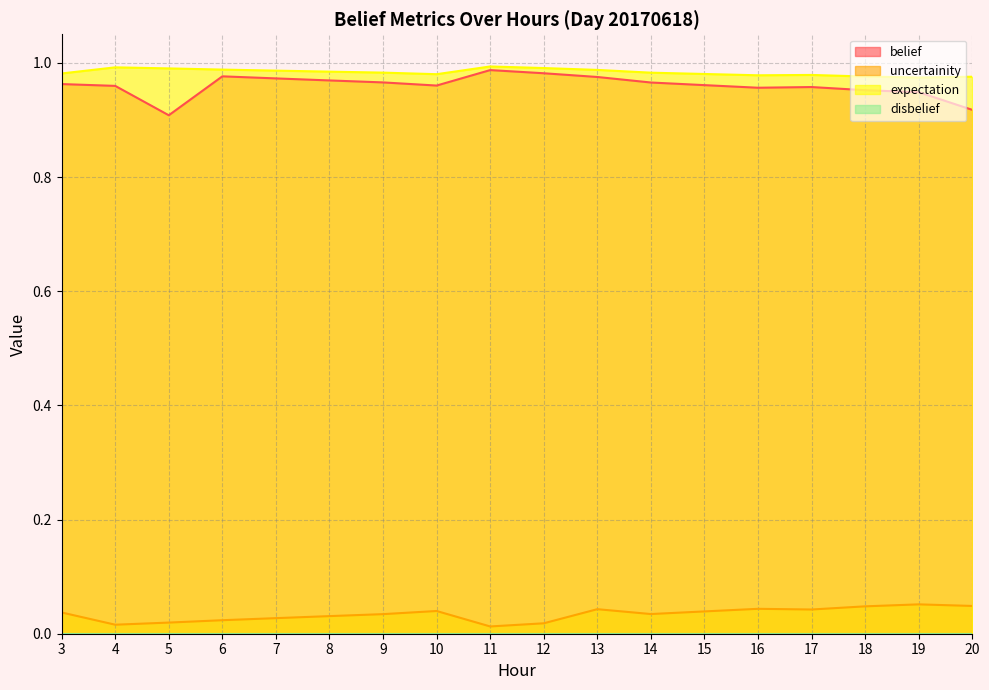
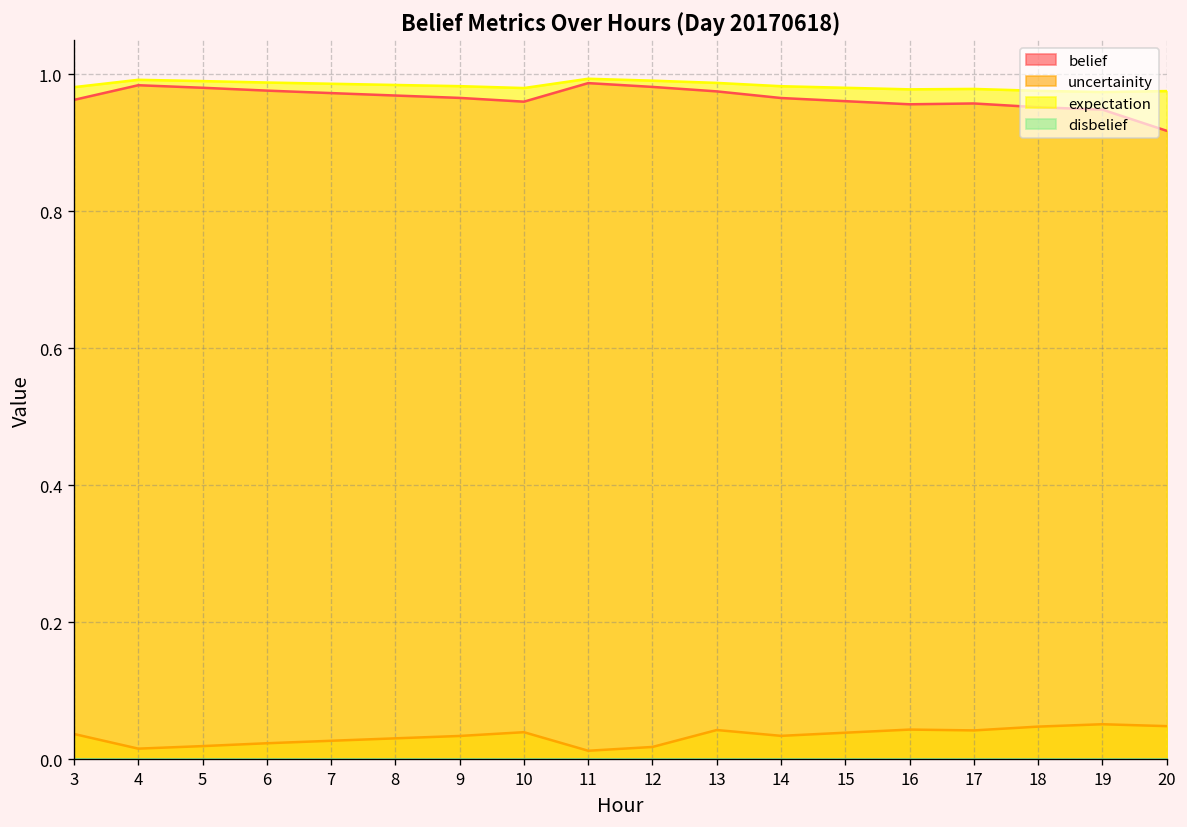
belief, 4: 0.96 -> 0.98
belief, 5: 0.91 -> 0.98
